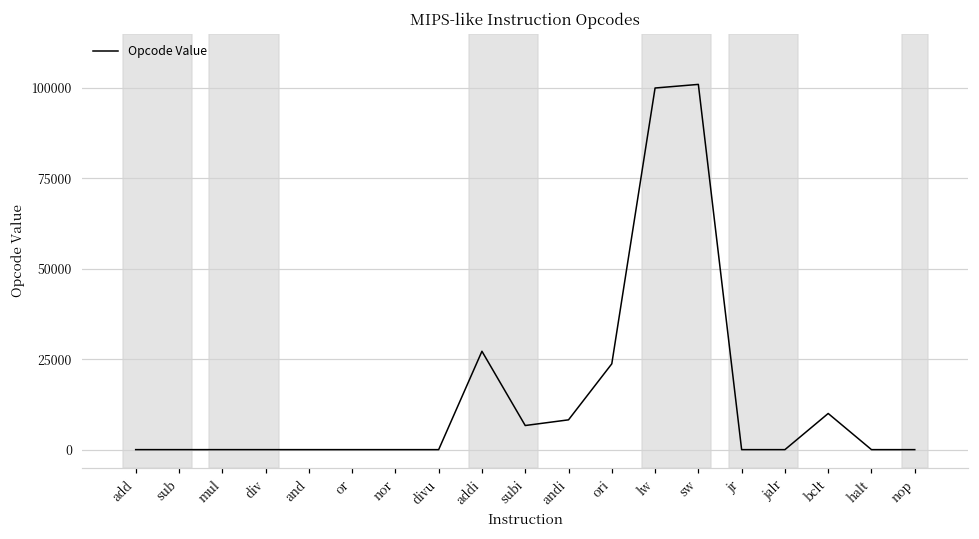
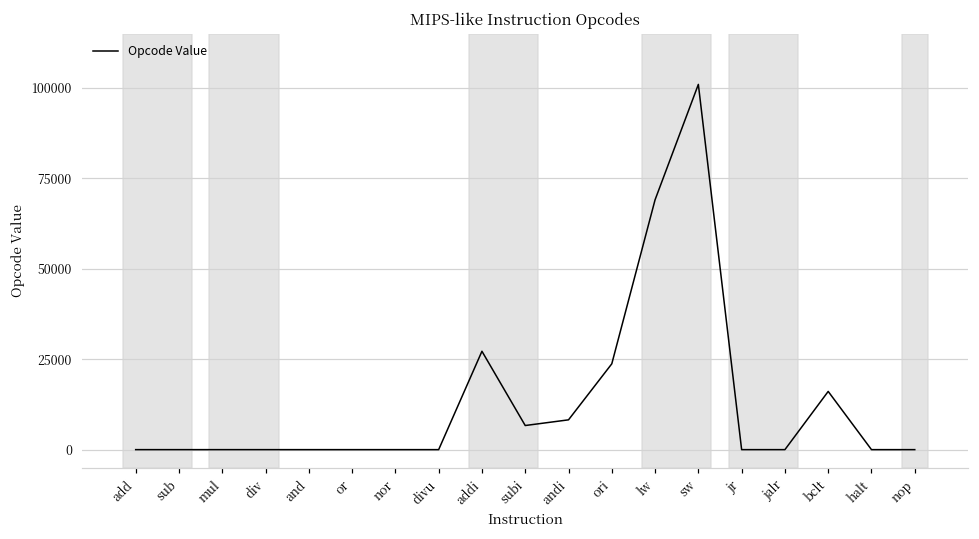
lw: 100000 -> 69000
bclt: 10000 -> 16000
